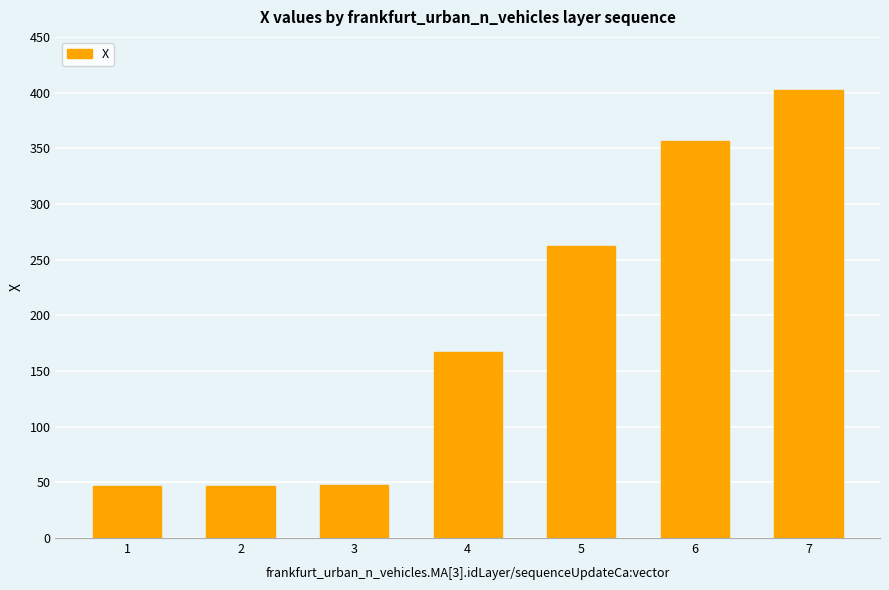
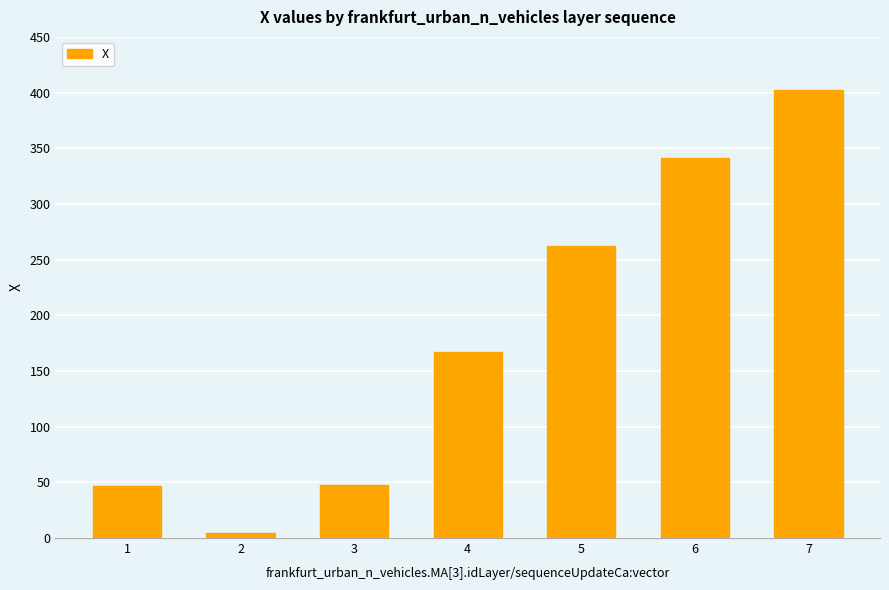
2: 47 -> 4
6: 357 -> 342
